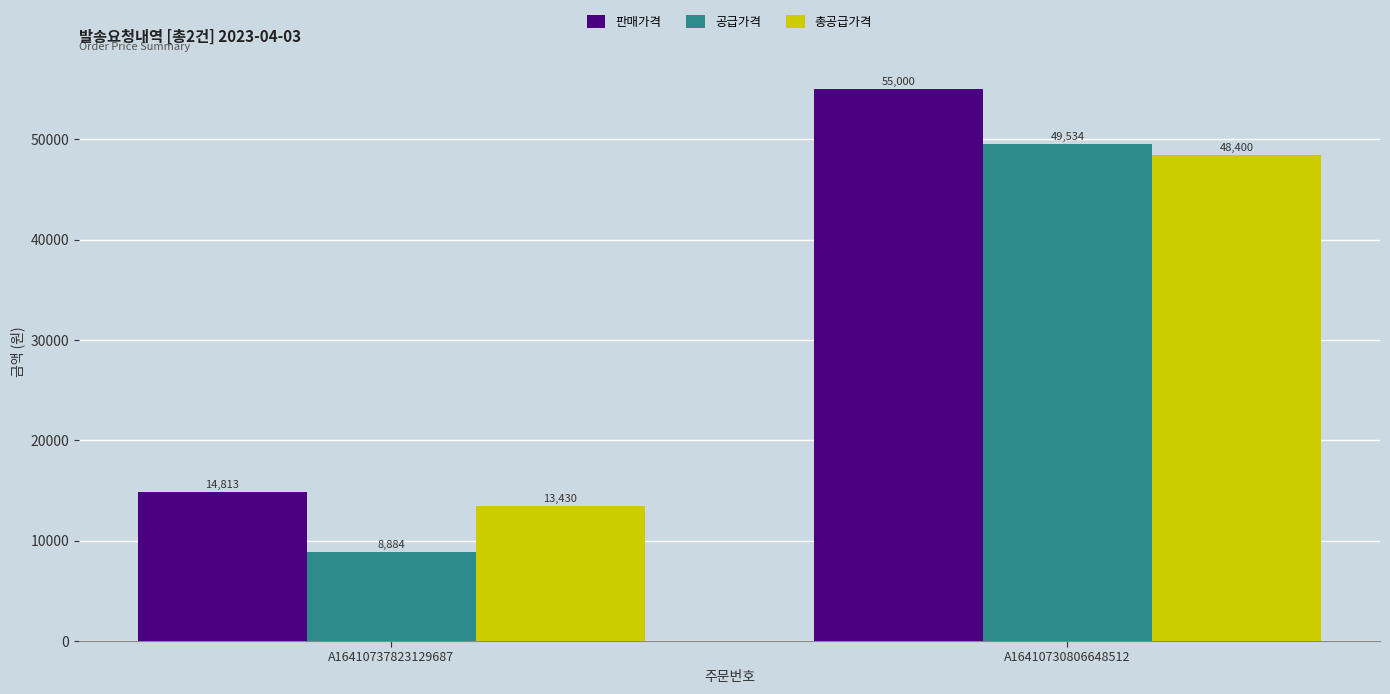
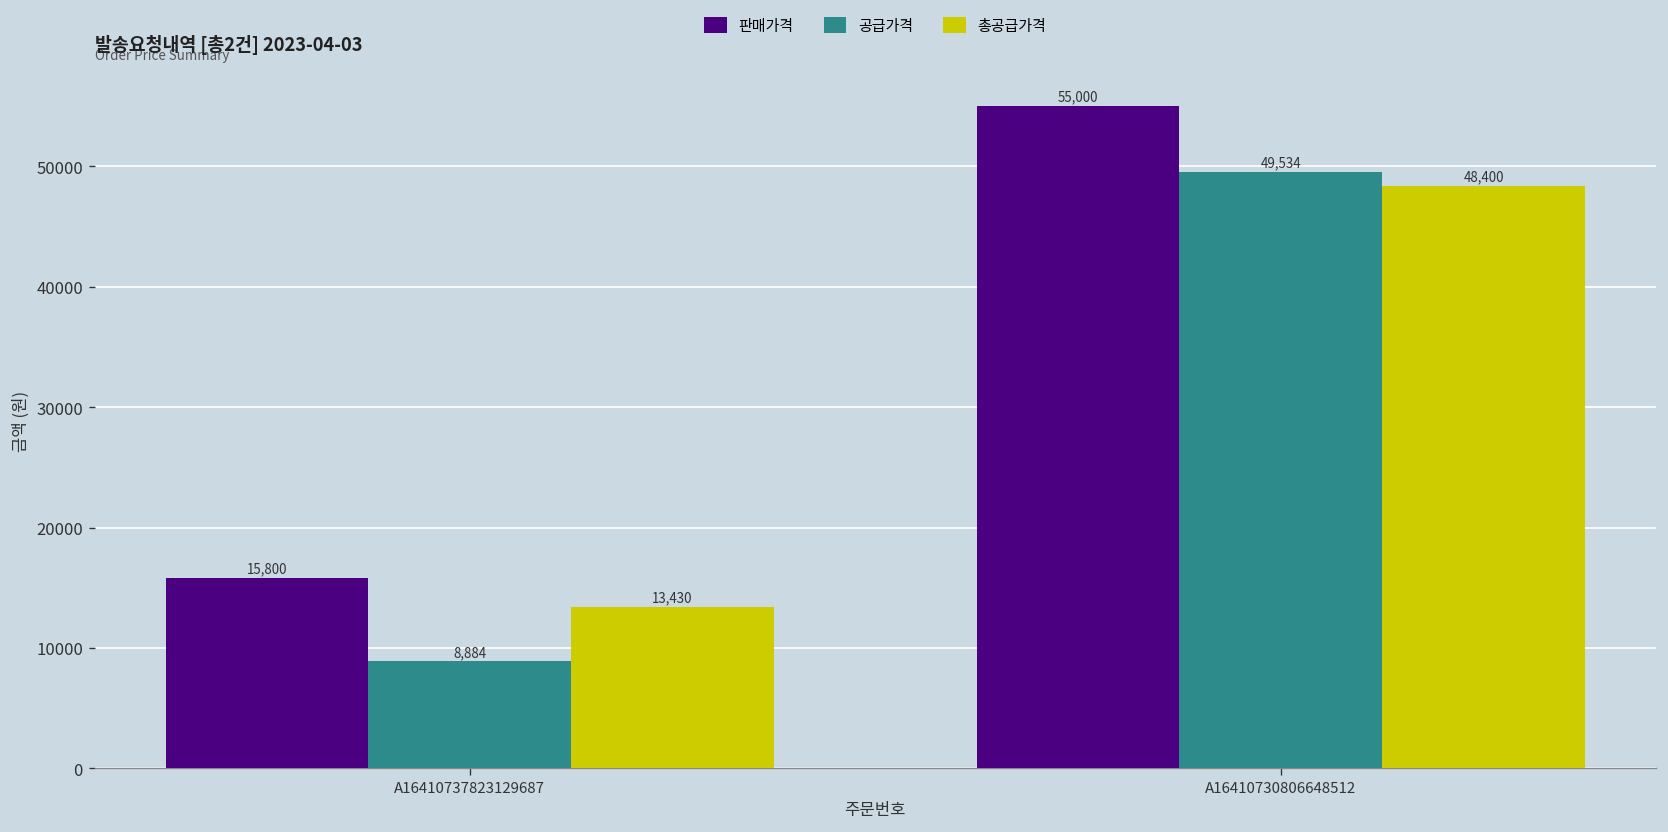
판매가격, A16410737823129687: 14,813 -> 15,800
